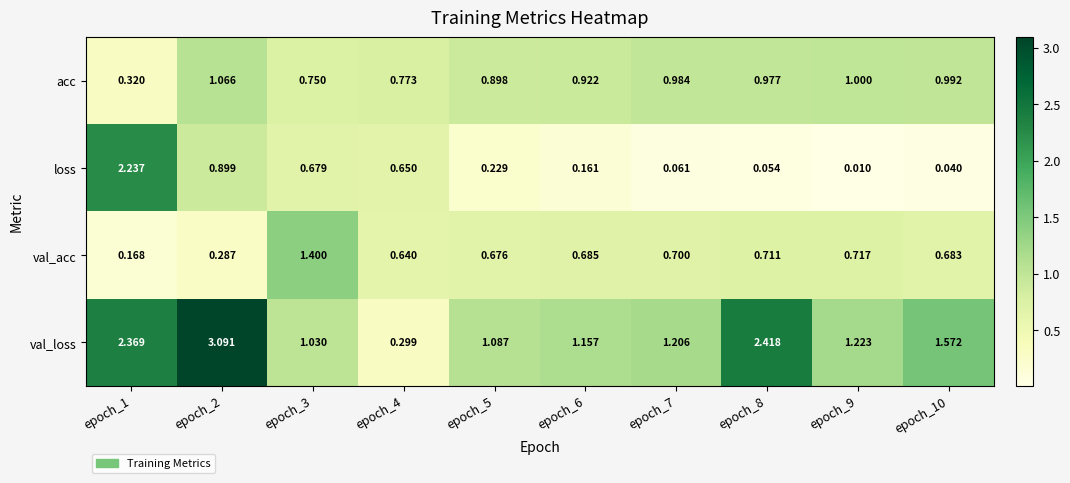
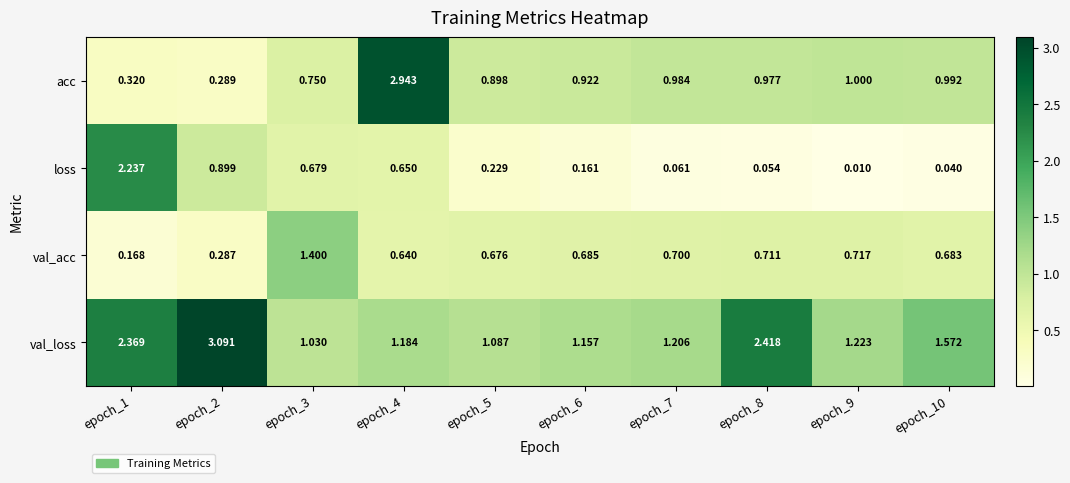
acc, epoch_2: 1.066 -> 0.289
acc, epoch_4: 0.773 -> 2.943
val_loss, epoch_4: 0.299 -> 1.184
